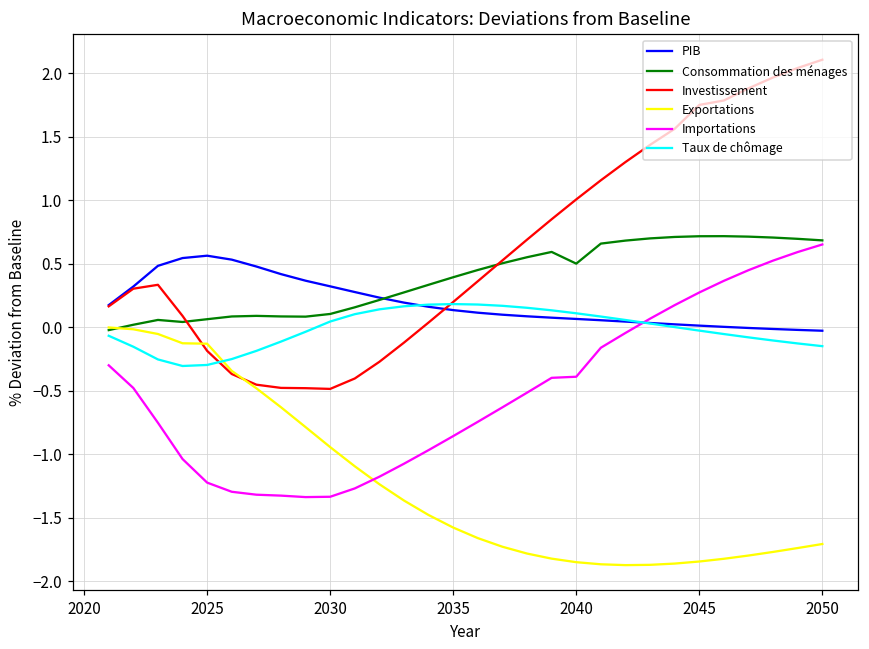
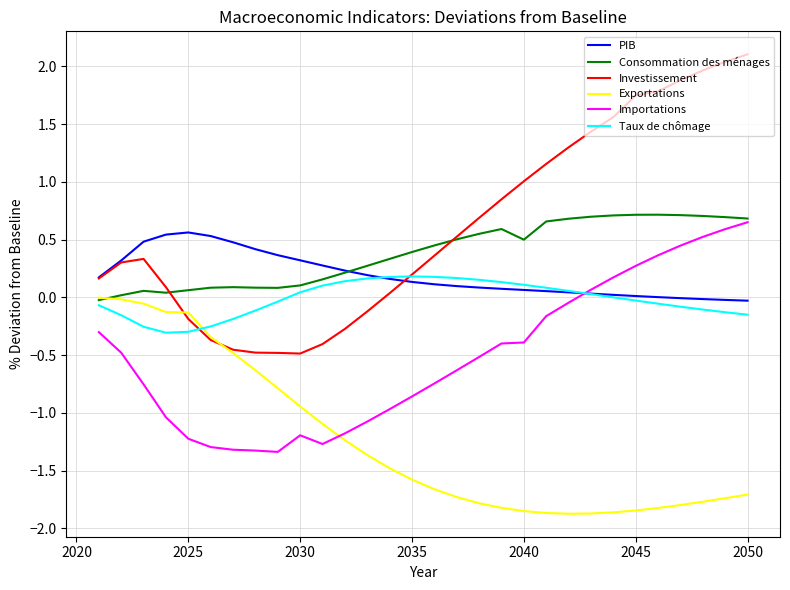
Importations, 2030: -1.34 -> -1.19
